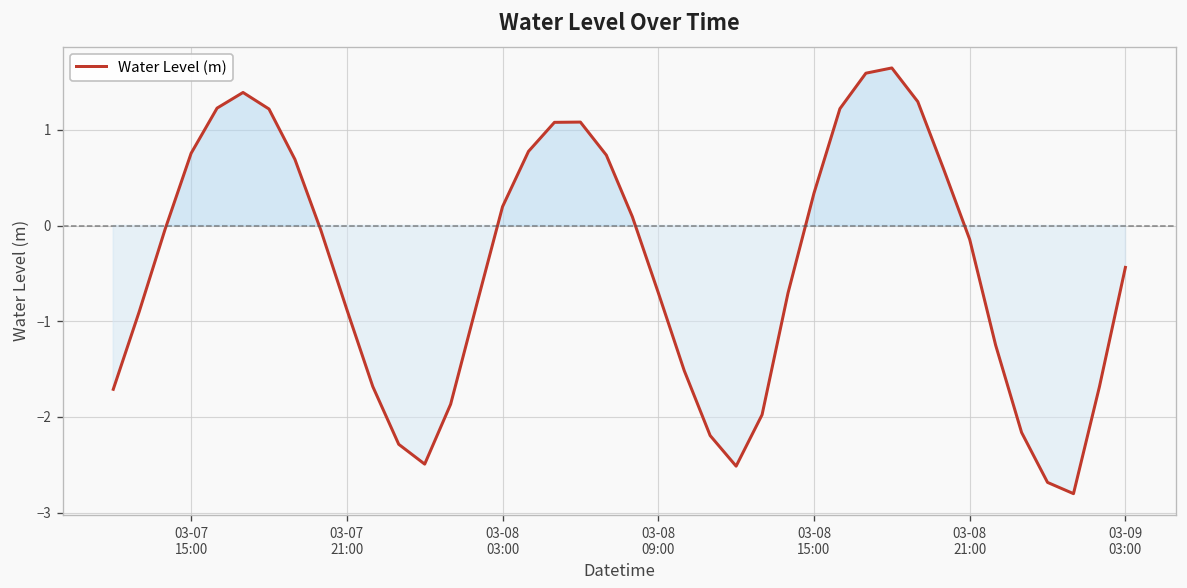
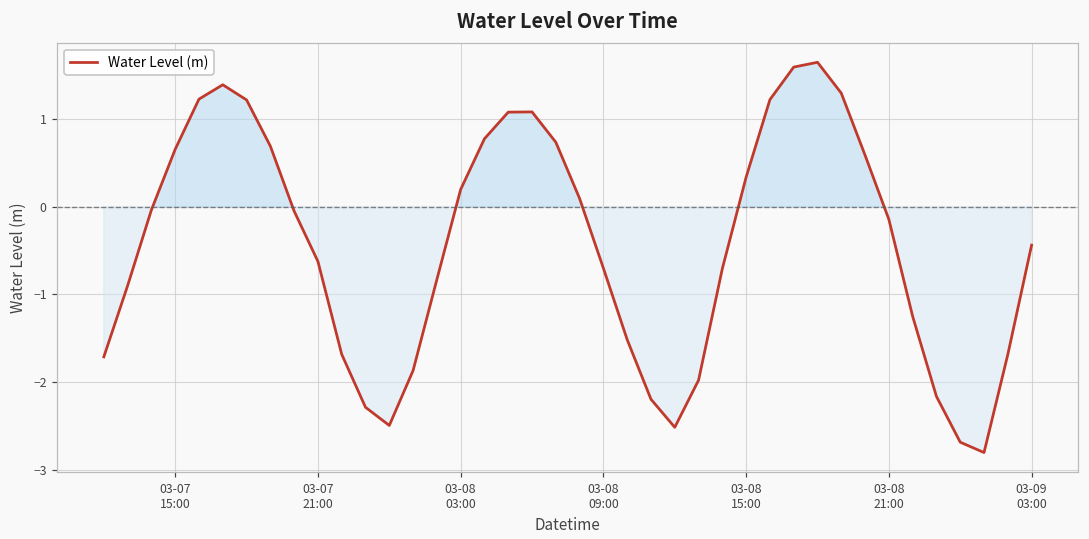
03-07 15:00: 0.8 -> 0.7
03-07 21:00: -0.9 -> -0.6
